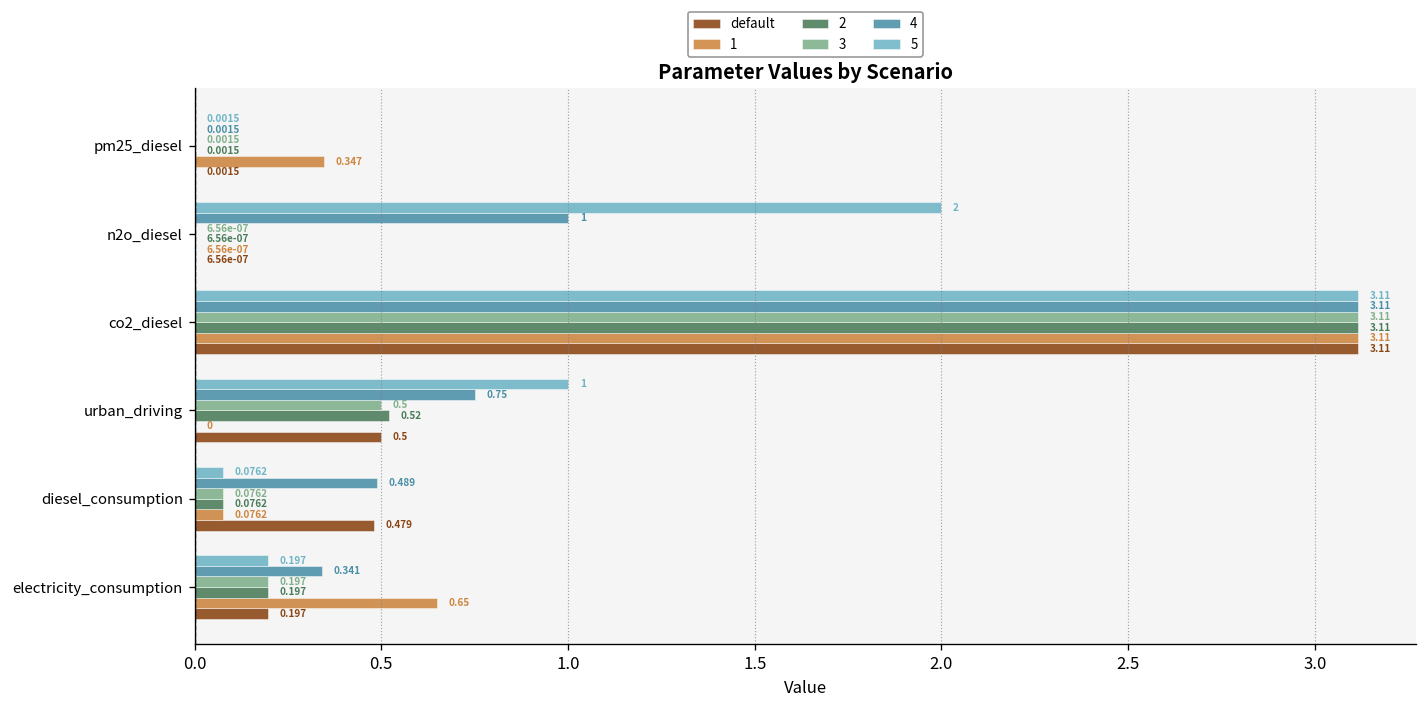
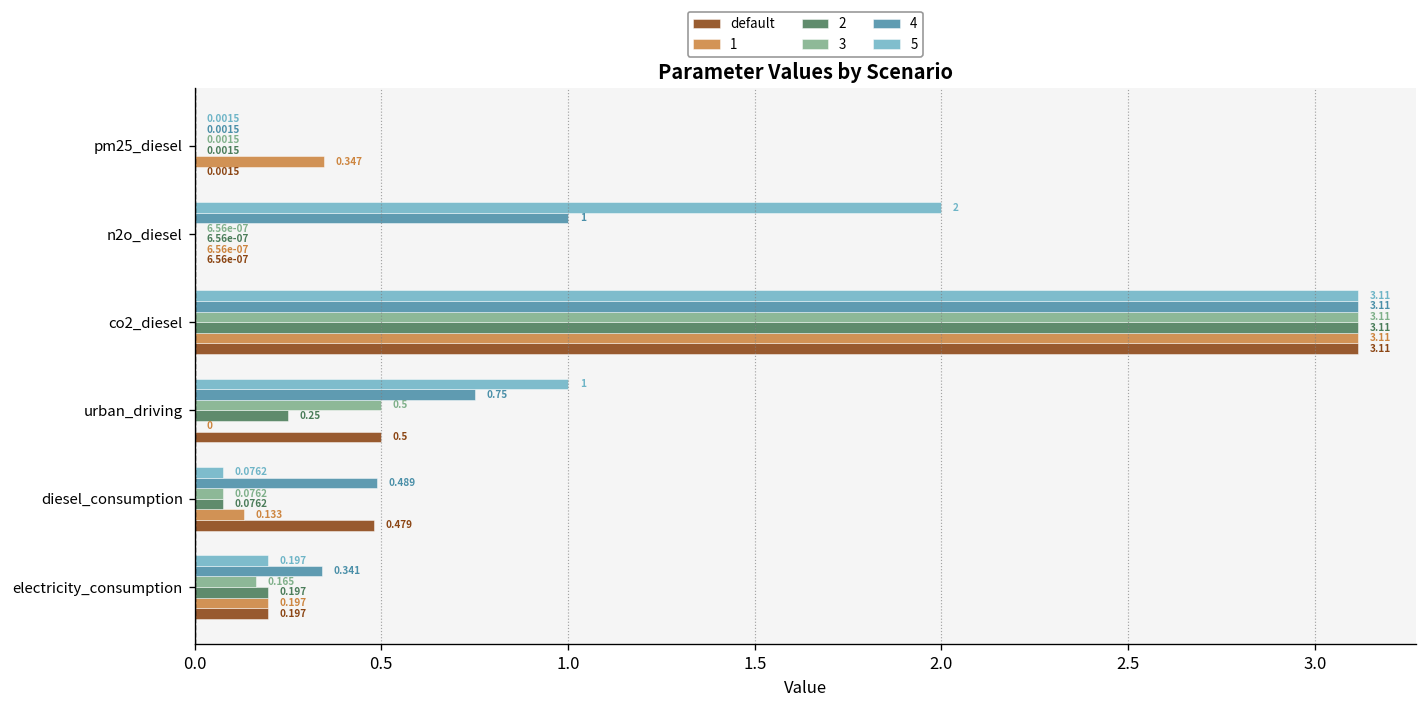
2, urban_driving: 0.52 -> 0.25
1, diesel_consumption: 0.0762 -> 0.133
3, electricity_consumption: 0.197 -> 0.165
1, electricity_consumption: 0.65 -> 0.197
